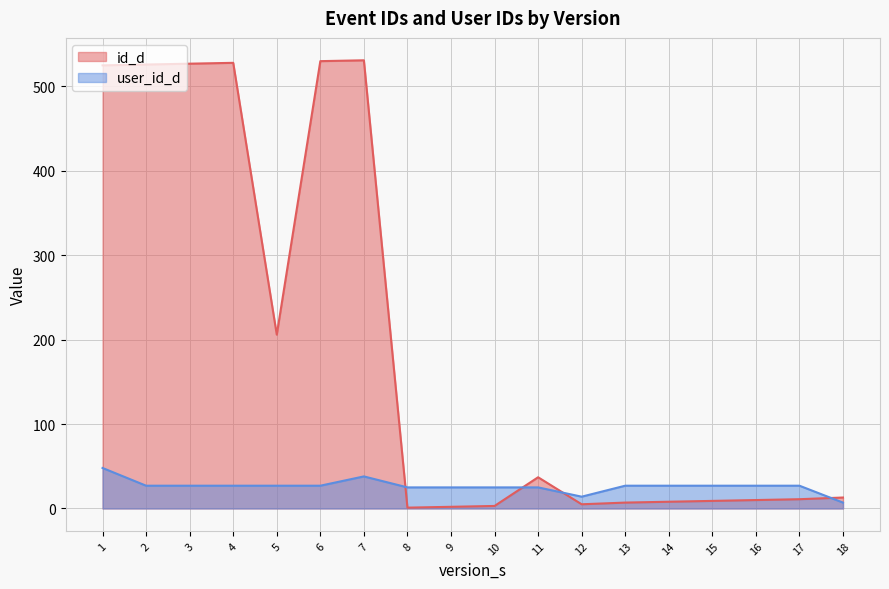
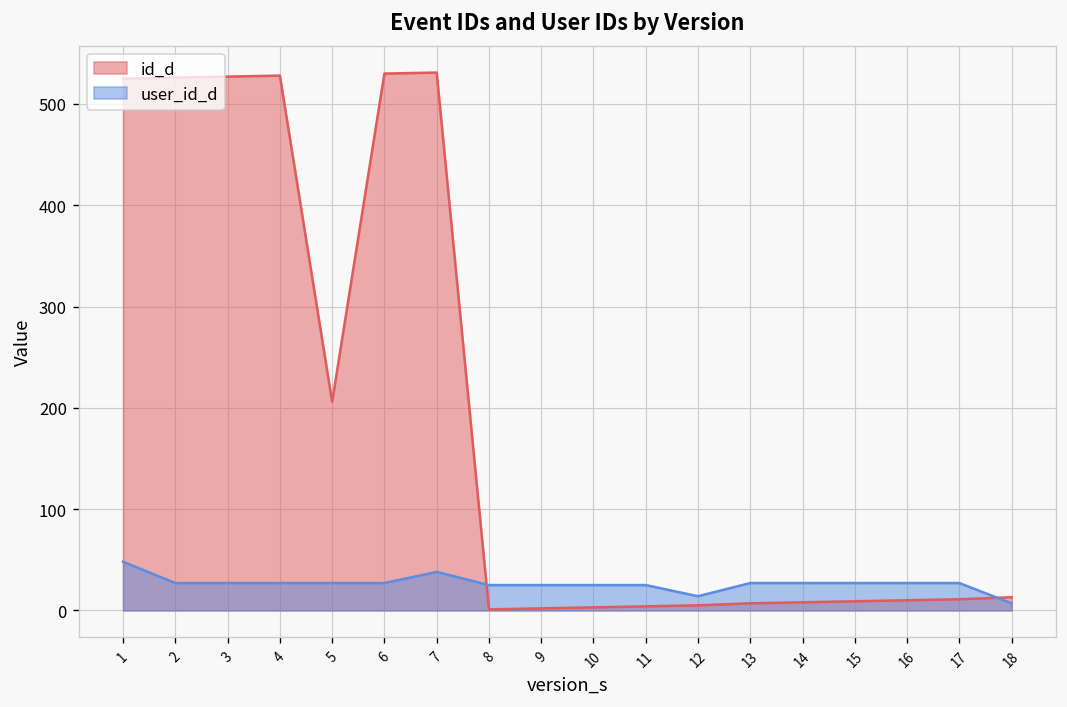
id_d, 11: 40 -> 0
